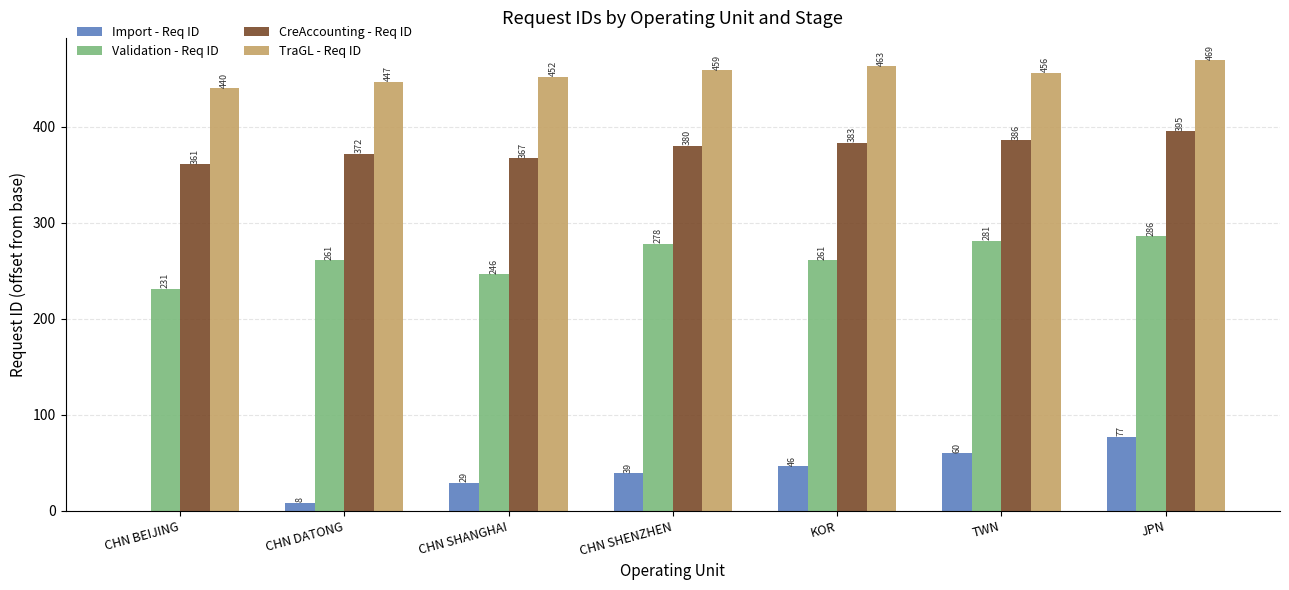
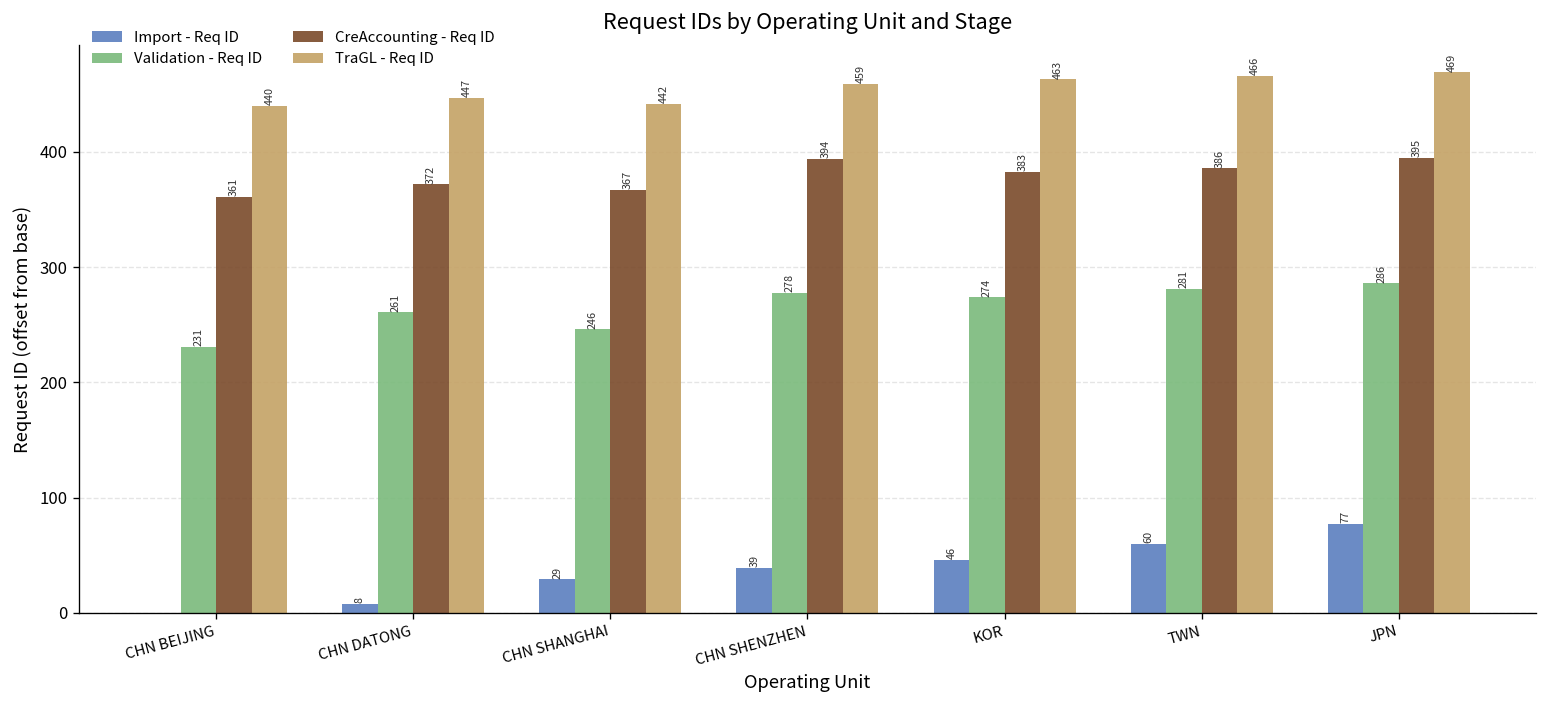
TraGL - Req ID, CHN SHANGHAI: 452 -> 442
CreAccounting - Req ID, CHN SHENZHEN: 380 -> 394
Validation - Req ID, KOR: 261 -> 274
TraGL - Req ID, TWN: 456 -> 466
